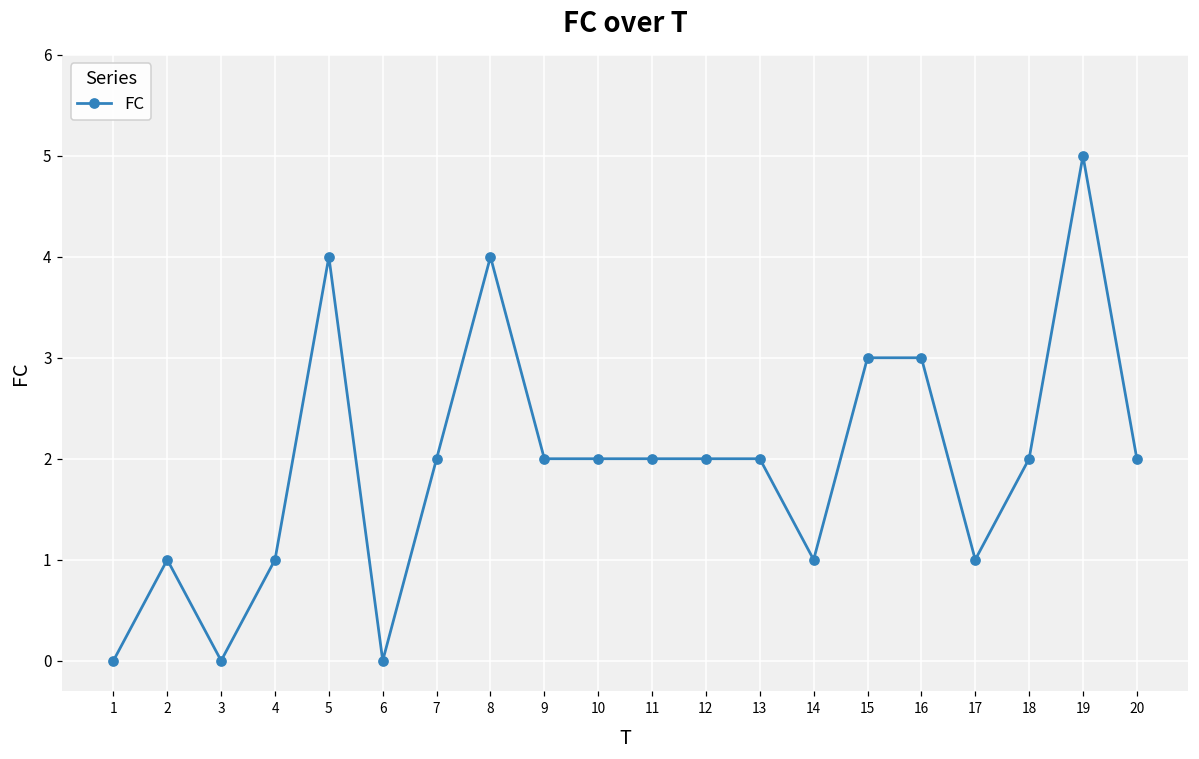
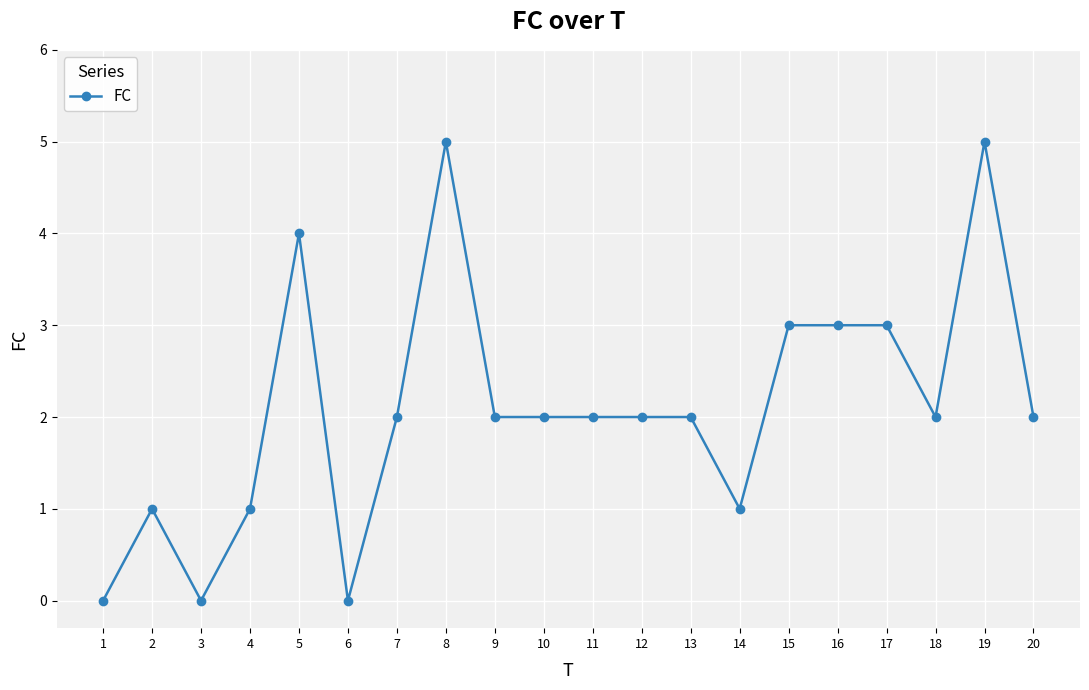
8: 4 -> 5
17: 1 -> 3
